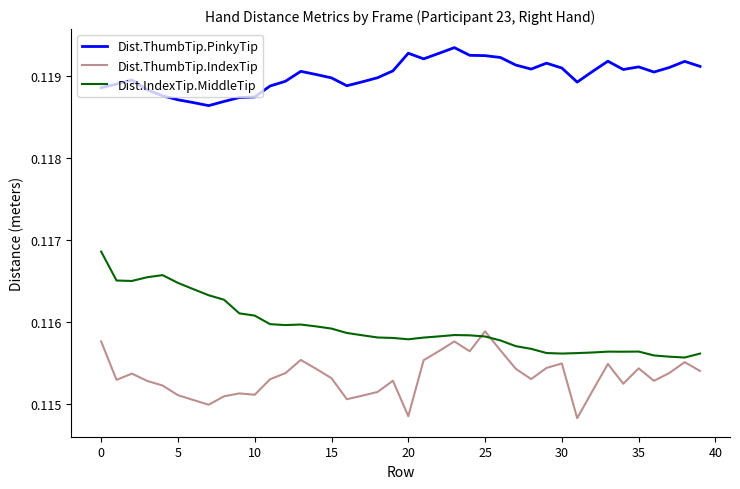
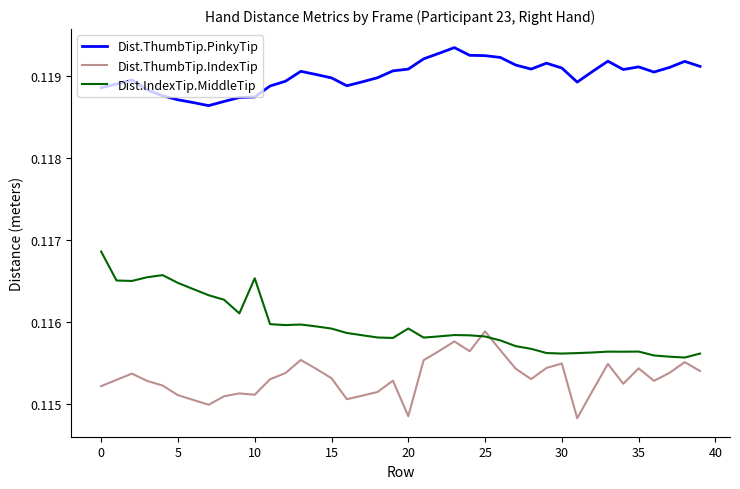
Dist.ThumbTip.IndexTip, 0: 0.1158 -> 0.1152
Dist.IndexTip.MiddleTip, 10: 0.1161 -> 0.1165
Dist.ThumbTip.PinkyTip, 20: 0.1193 -> 0.1191
Dist.IndexTip.MiddleTip, 20: 0.1158 -> 0.1159
